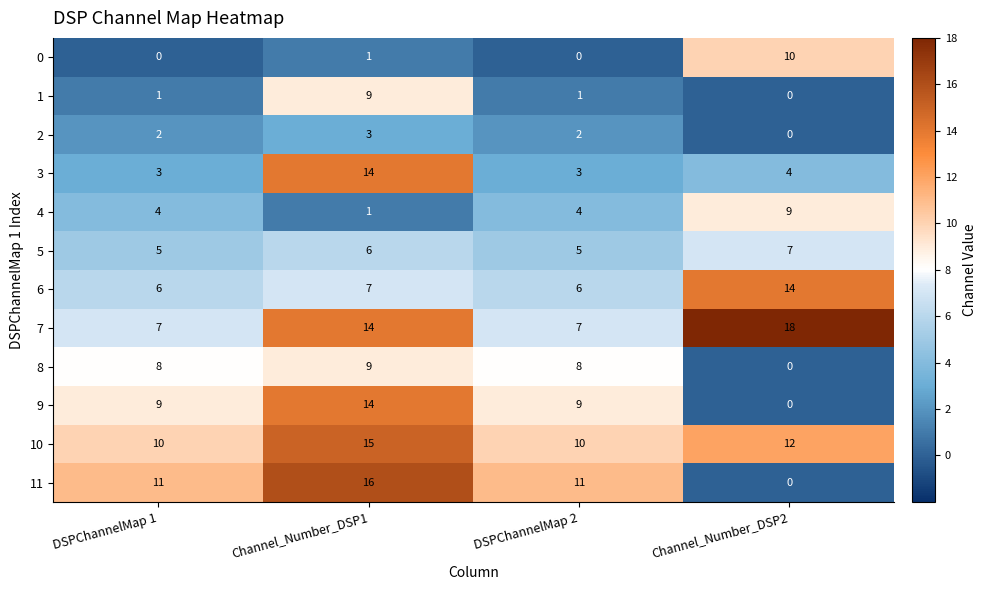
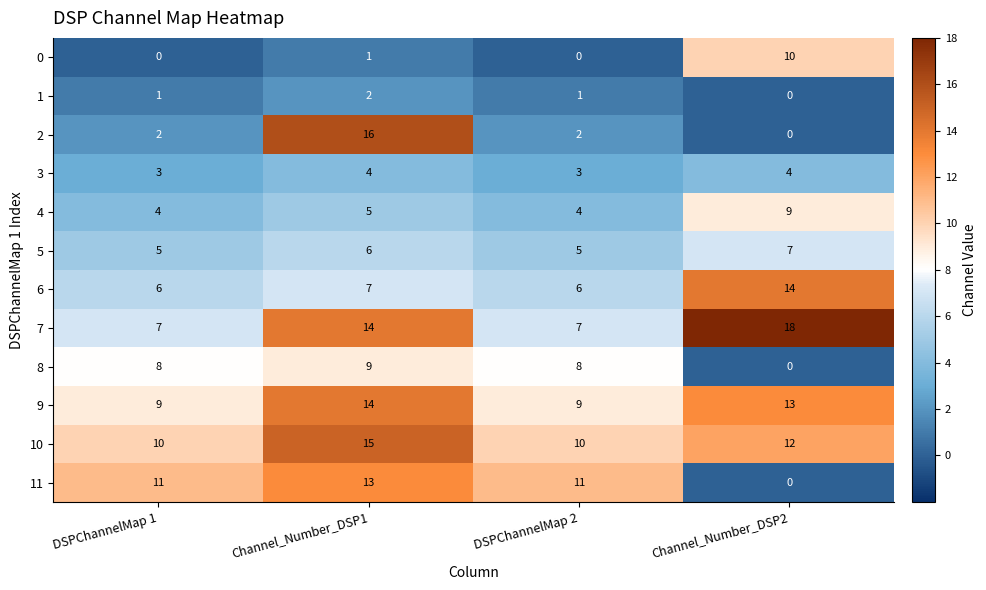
1, Channel_Number_DSP1: 9 -> 2
2, Channel_Number_DSP1: 3 -> 16
3, Channel_Number_DSP1: 14 -> 4
4, Channel_Number_DSP1: 1 -> 5
9, Channel_Number_DSP2: 0 -> 13
11, Channel_Number_DSP1: 16 -> 13
